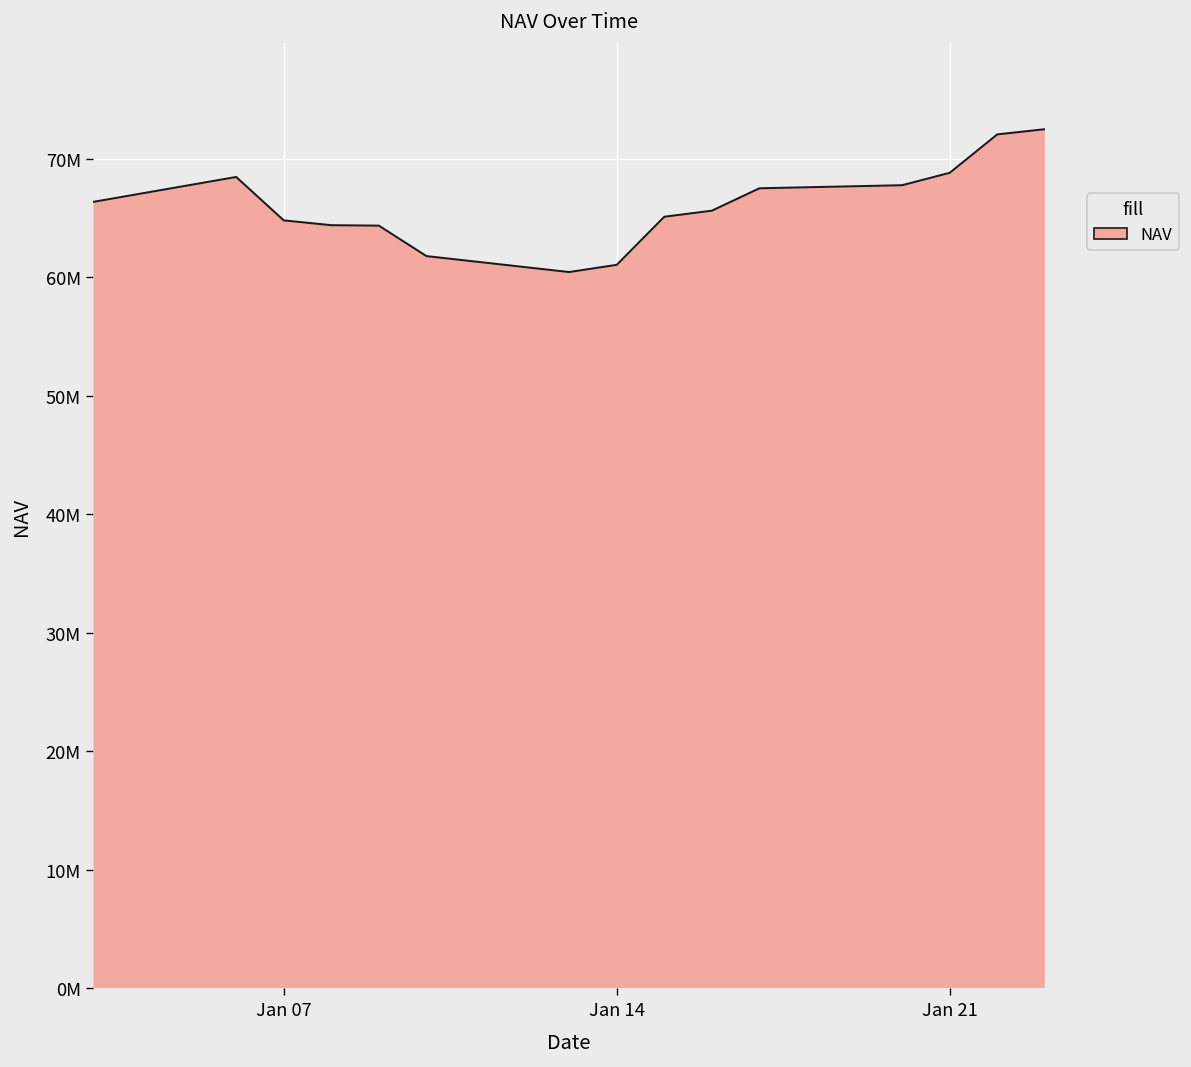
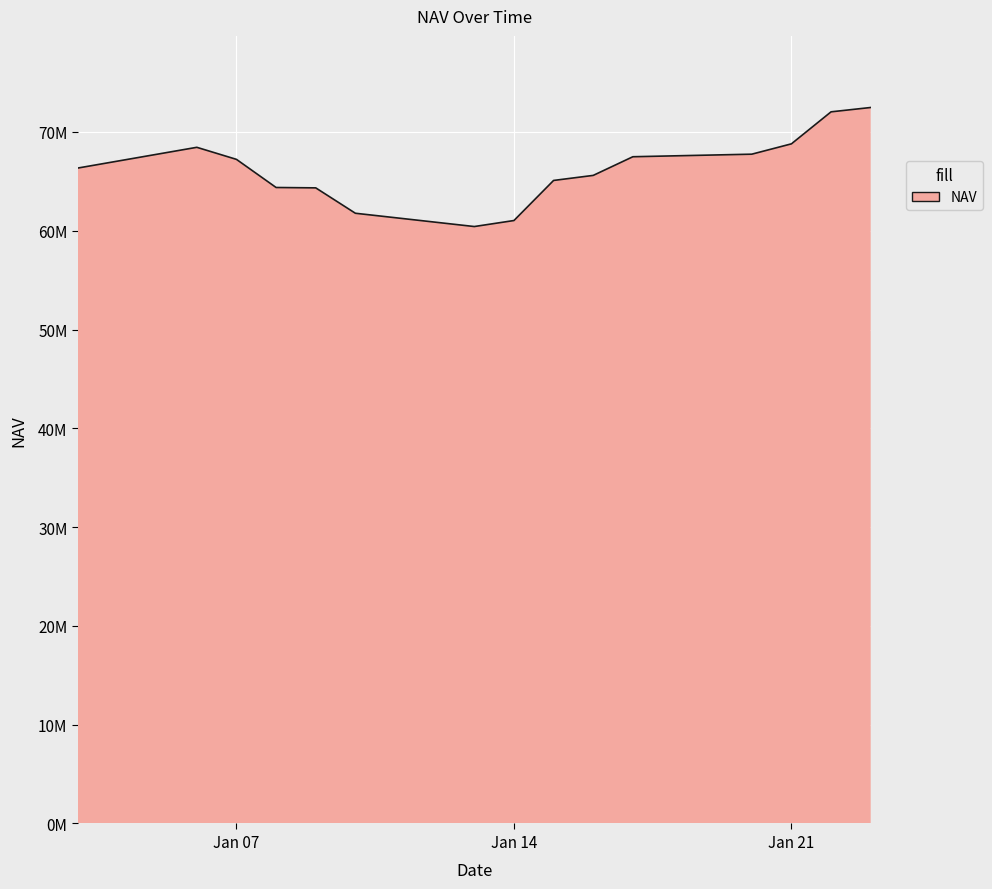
Jan 07: 65000000 -> 67000000
